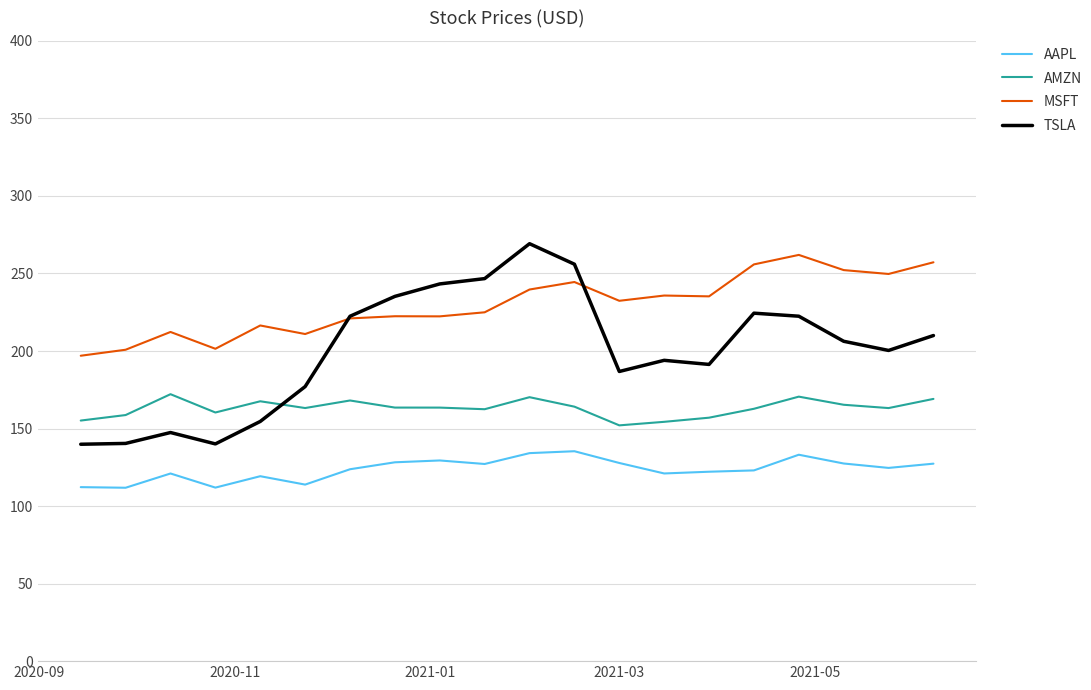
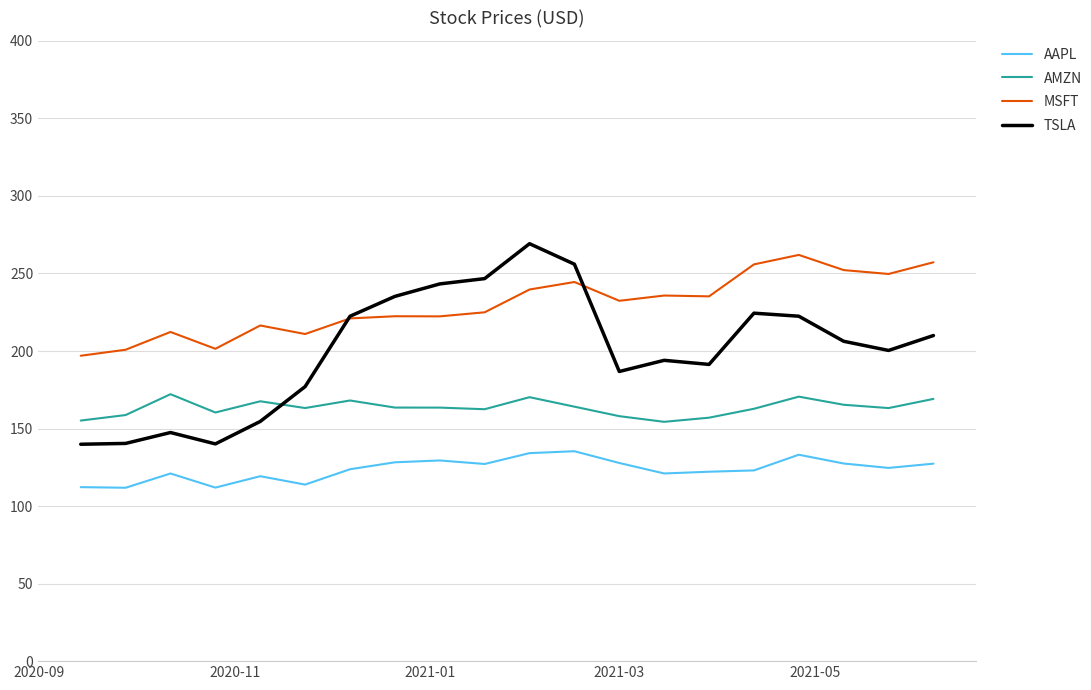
AMZN, 2021-03: 152 -> 158
